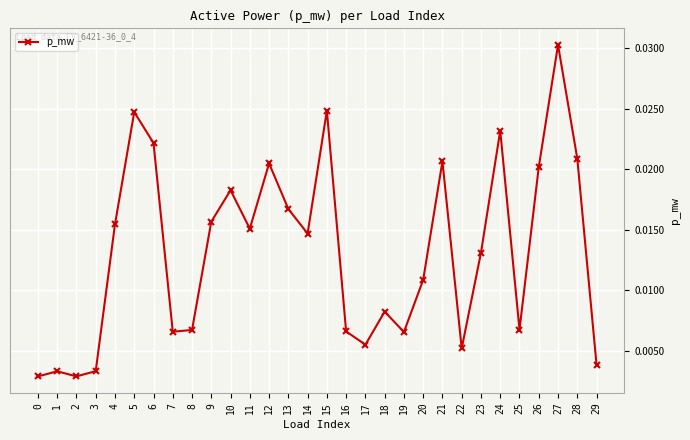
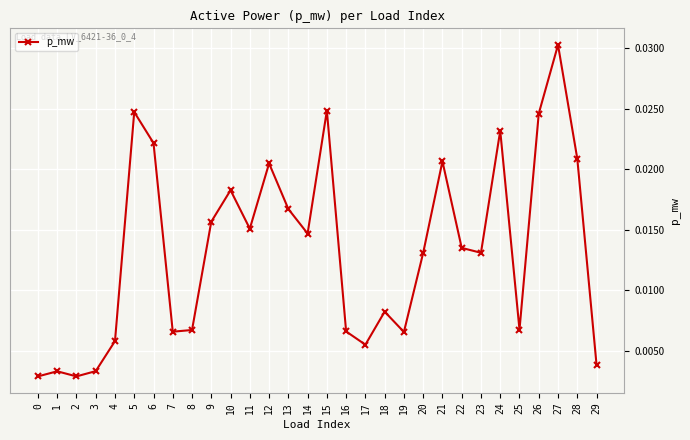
4: 0.0154 -> 0.0058
20: 0.0109 -> 0.0131
22: 0.0052 -> 0.0135
26: 0.0202 -> 0.0246
